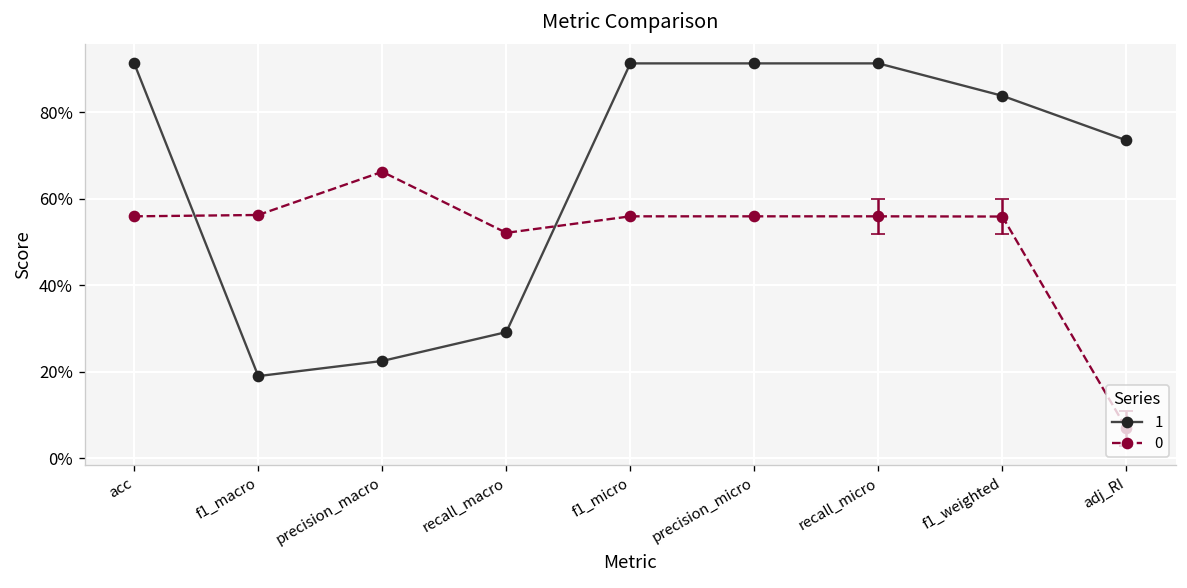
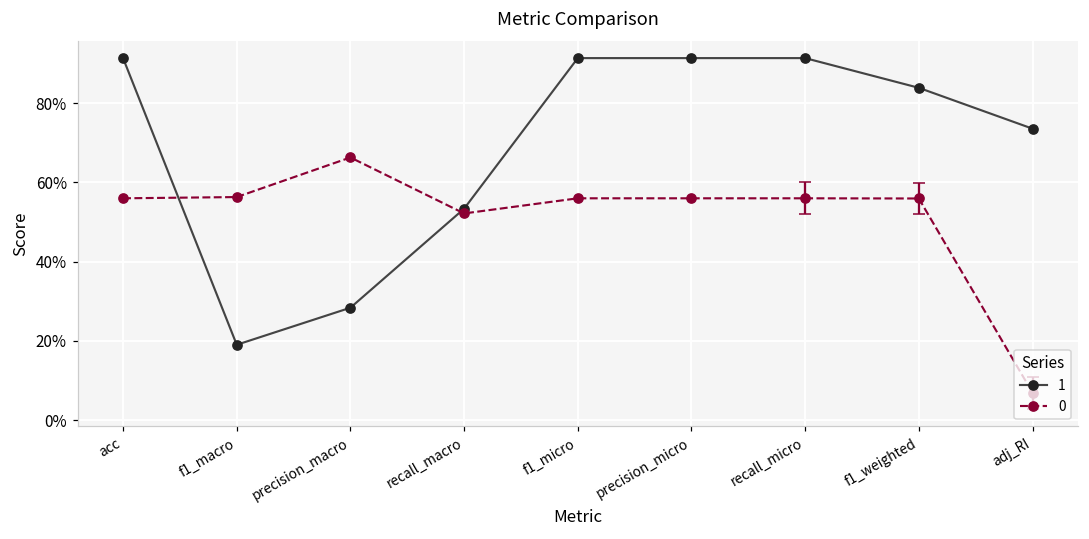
1, precision_macro: 23% -> 28%
1, recall_macro: 29% -> 53%
